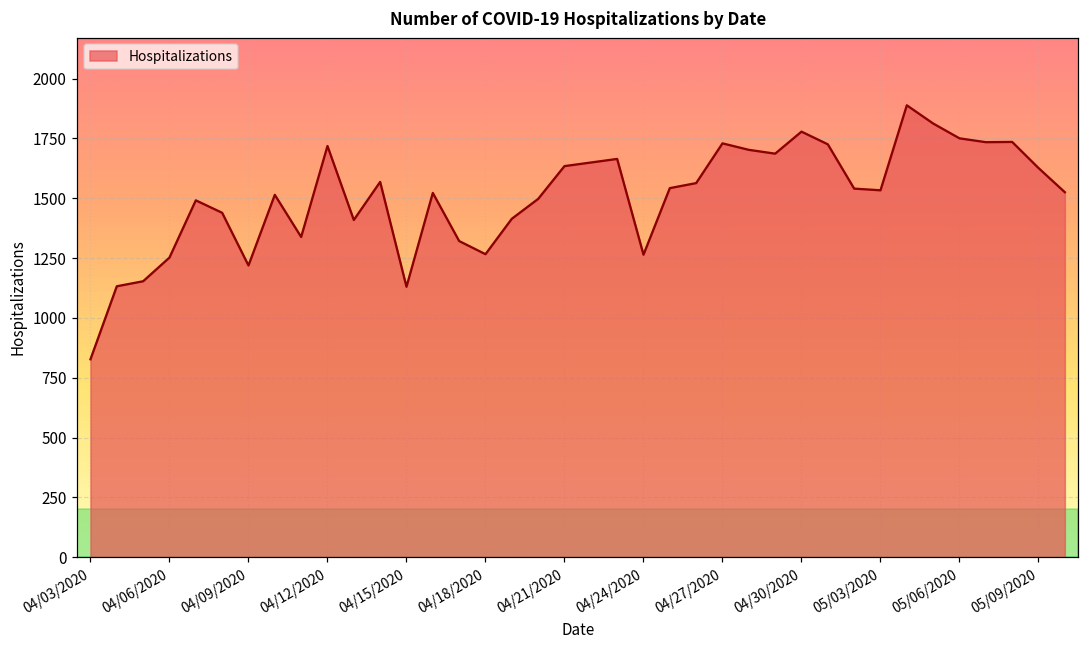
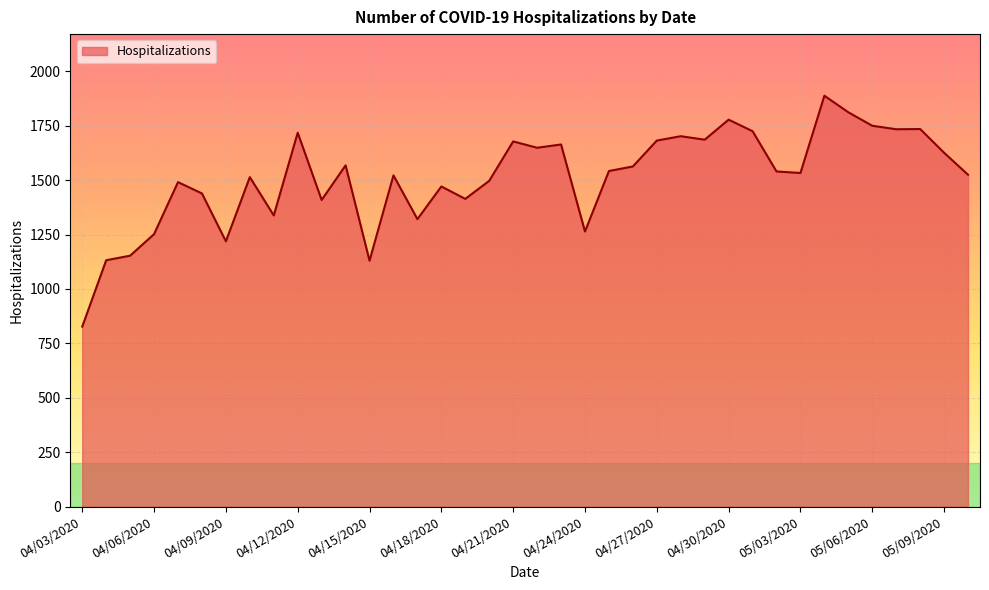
04/18/2020: 1270 -> 1470
04/21/2020: 1630 -> 1680
04/27/2020: 1730 -> 1680
